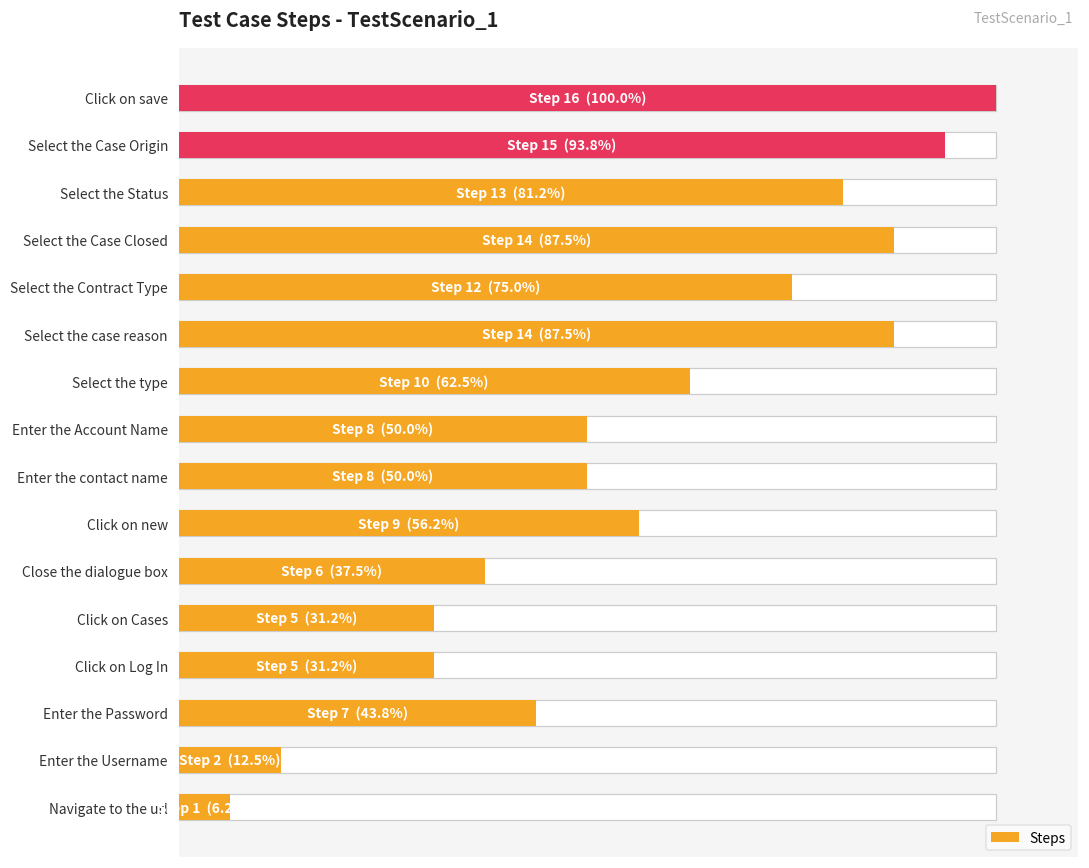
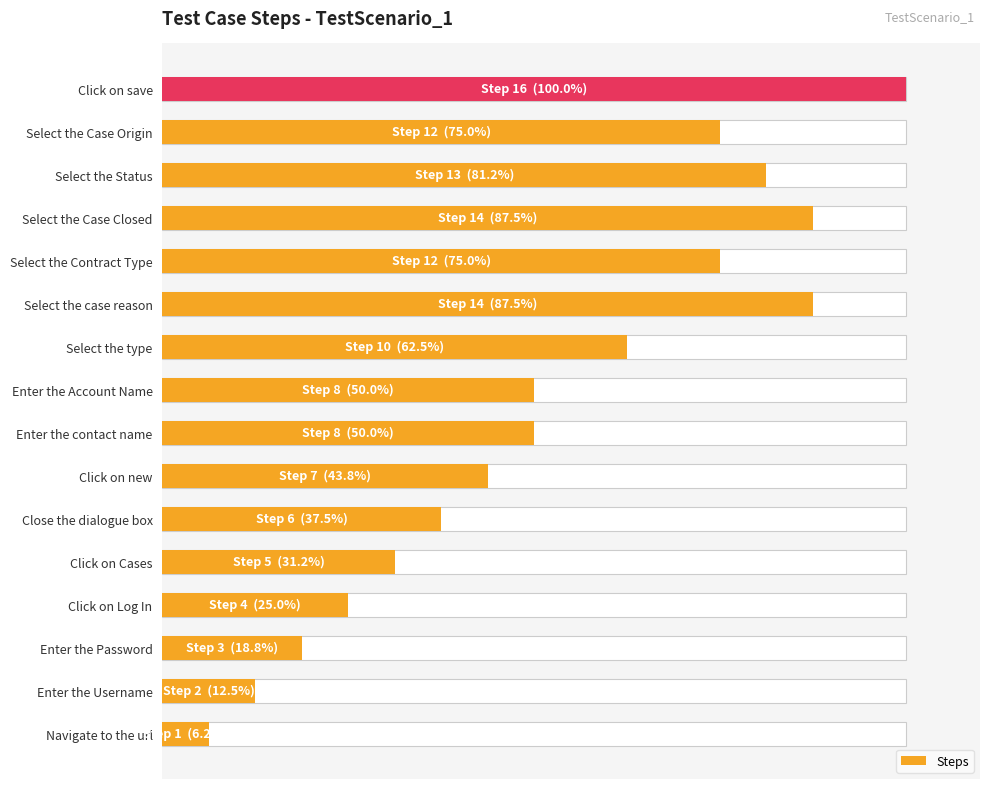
Steps, Select the Case Origin: 15 (93.8%) -> 12 (75.0%)
Steps, Click on new: 9 (56.2%) -> 7 (43.8%)
Steps, Click on Log In: 5 (31.2%) -> 4 (25.0%)
Steps, Enter the Password: 7 (43.8%) -> 3 (18.8%)
